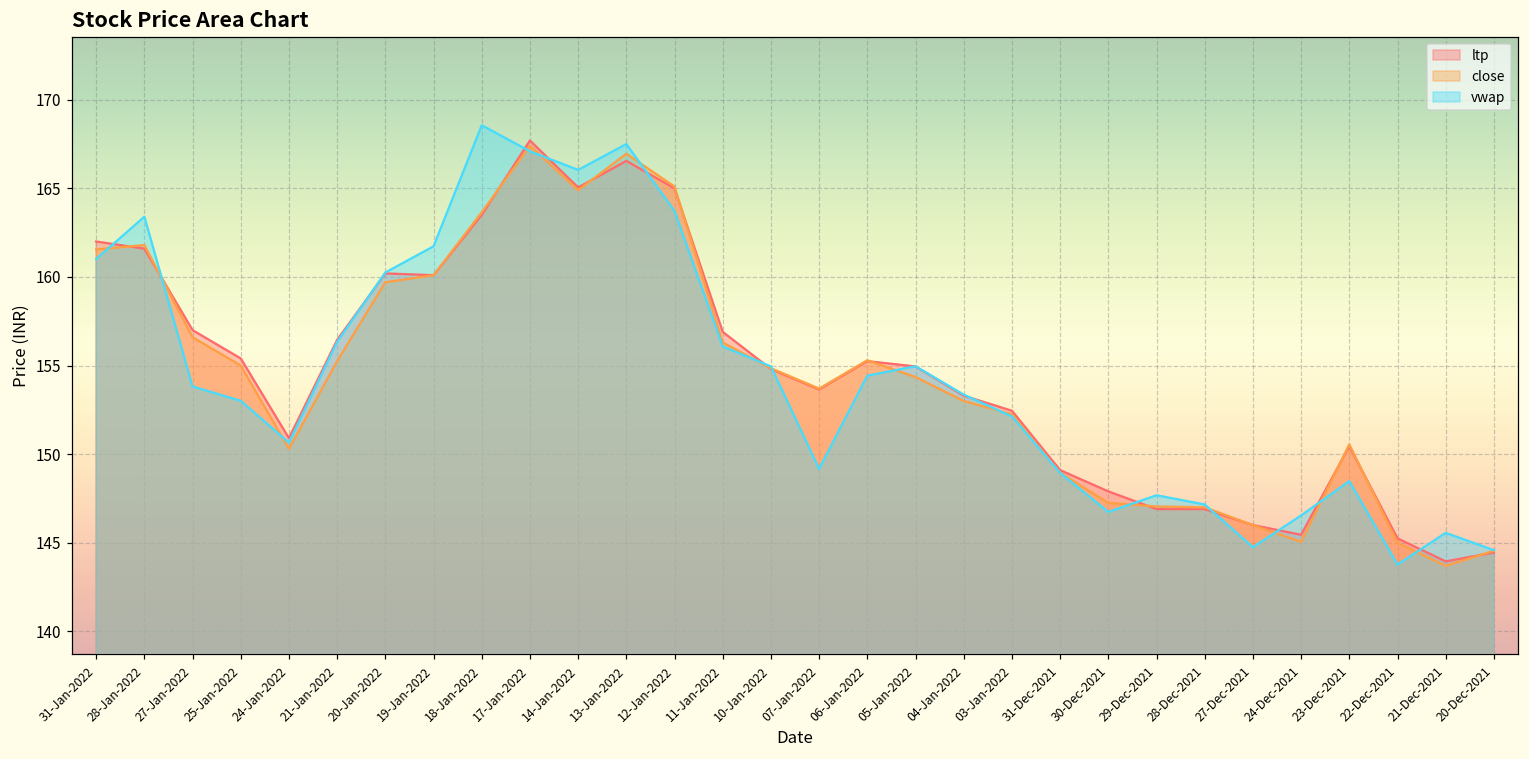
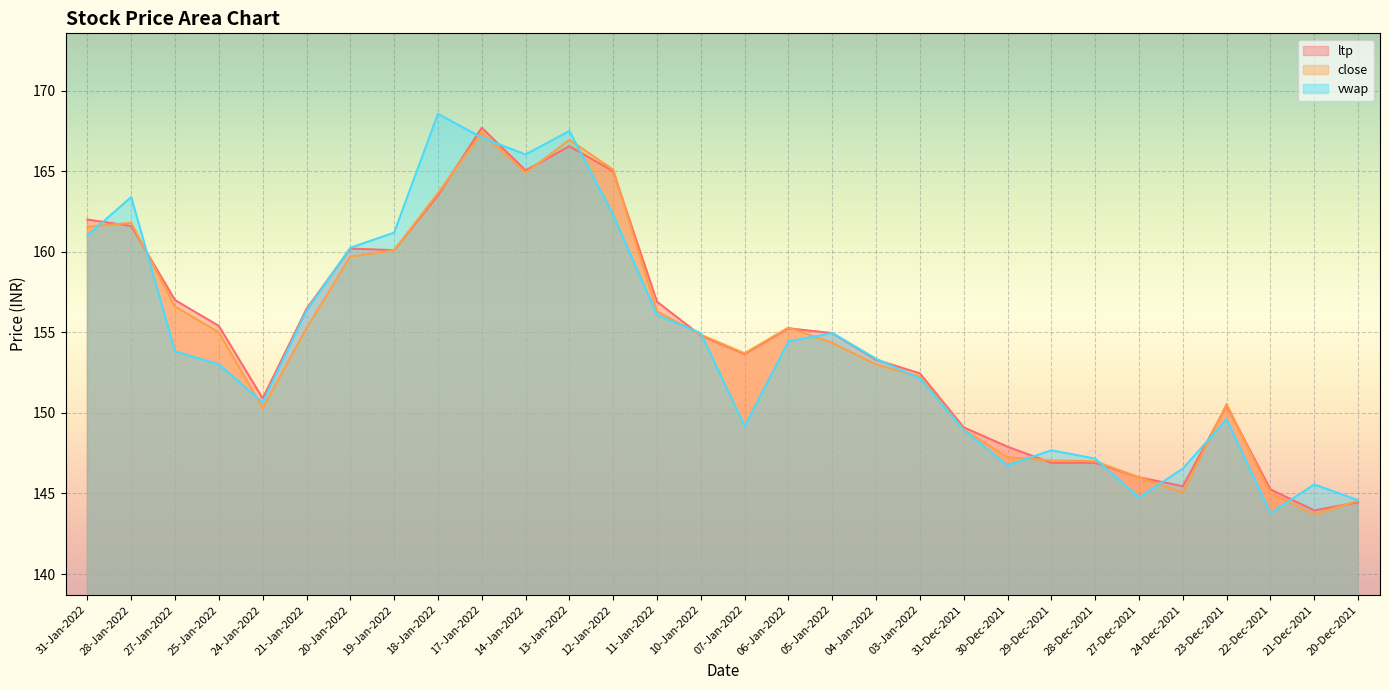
vwap, 19-Jan-2022: 161.7 -> 161.2
vwap, 12-Jan-2022: 163.7 -> 162.3
vwap, 23-Dec-2021: 148.5 -> 149.6
